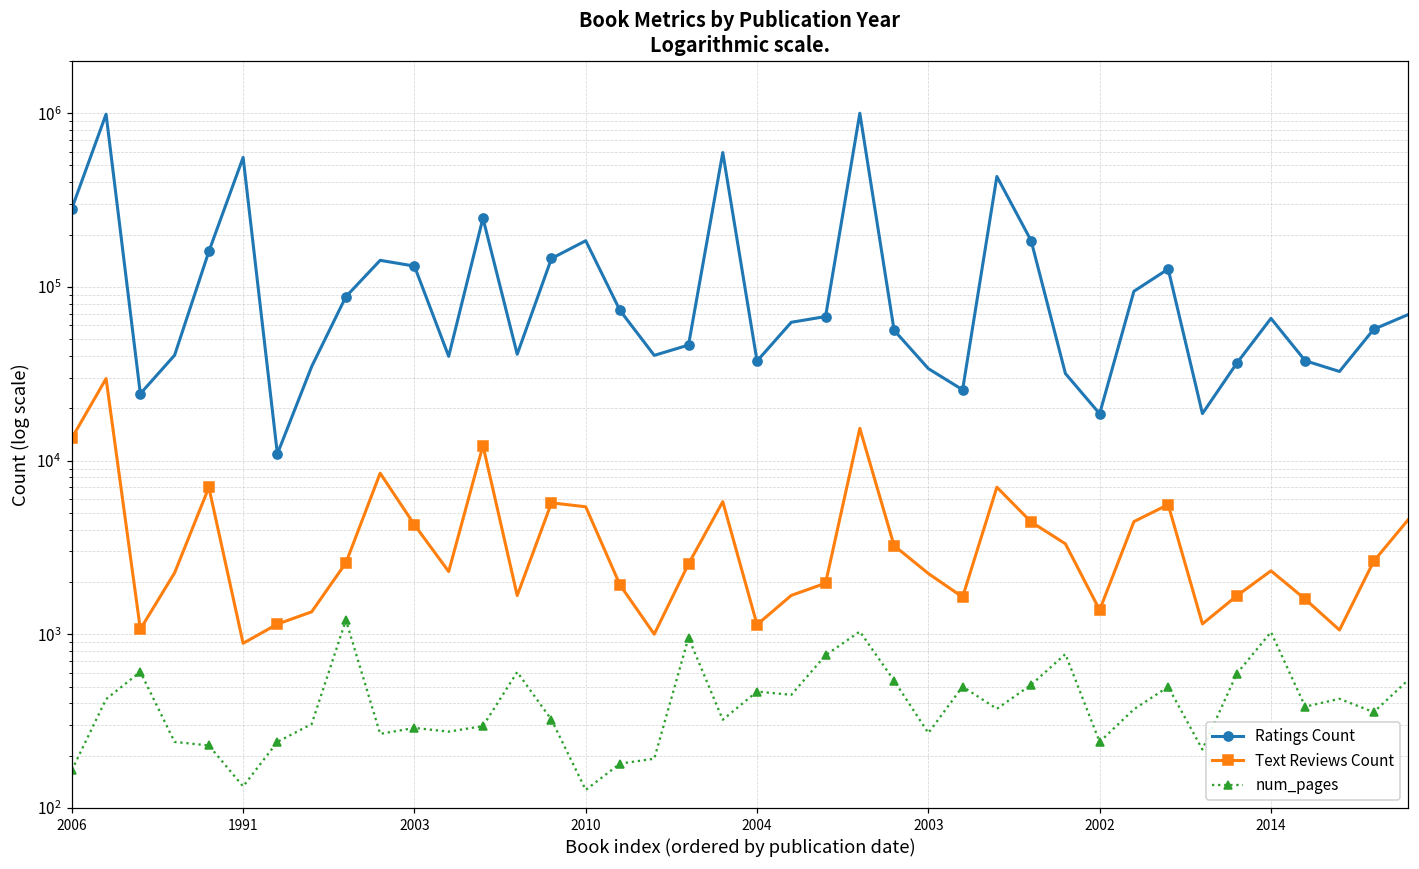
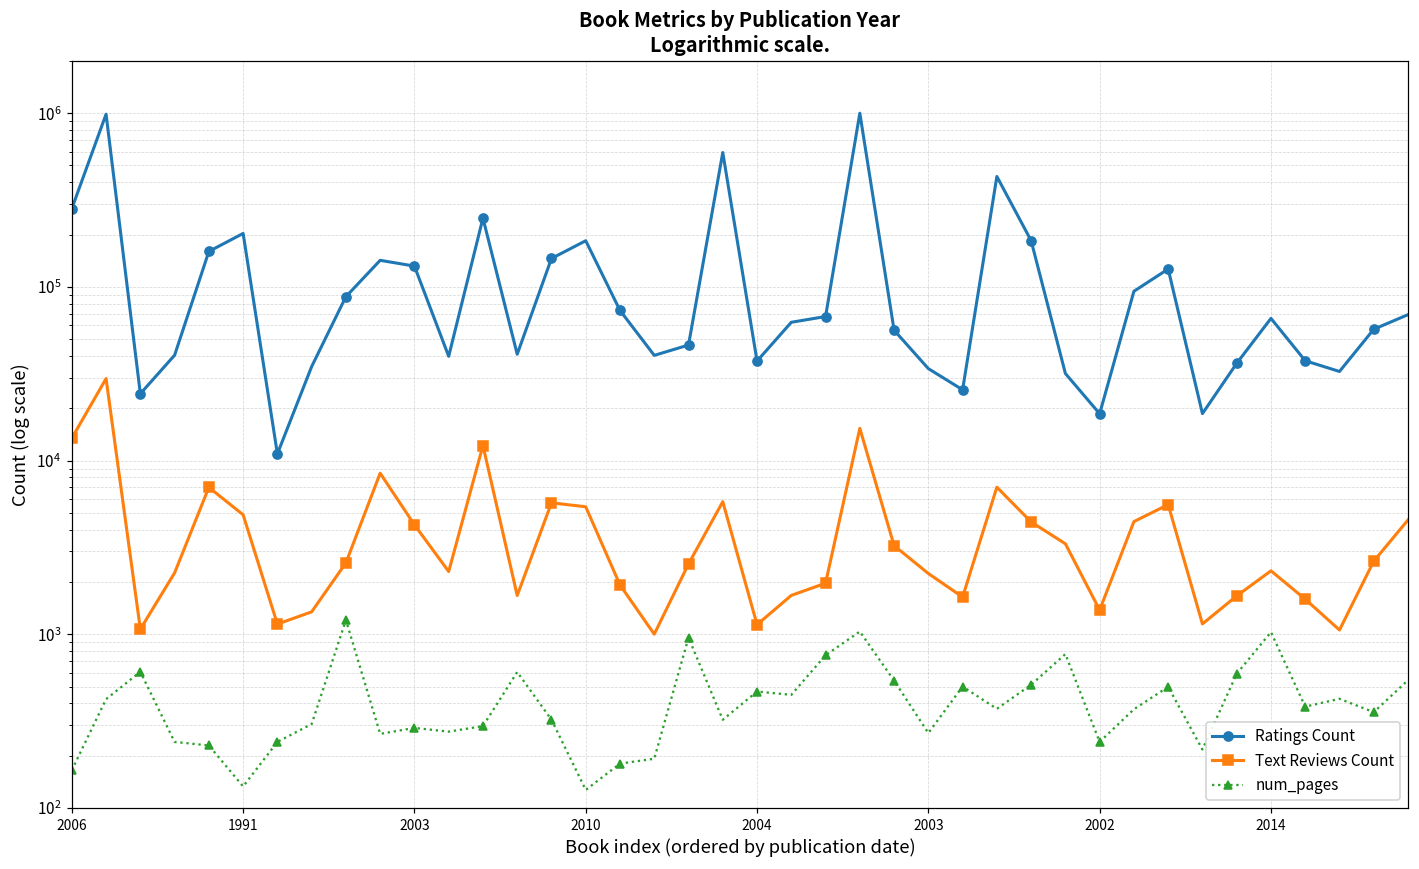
Ratings Count, 1991: 560000 -> 200000
Text Reviews Count, 1991: 900 -> 4900
